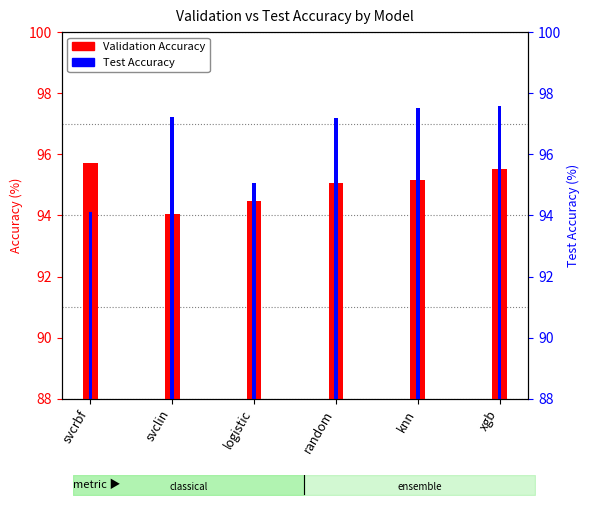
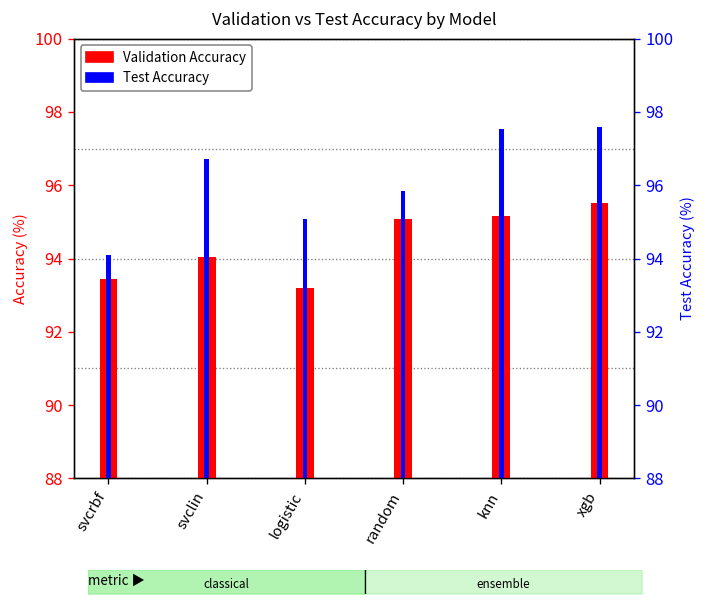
Validation Accuracy, svcrbf: 95.7 -> 93.4
Test Accuracy, svclin: 97.2 -> 96.7
Validation Accuracy, logistic: 94.5 -> 93.2
Test Accuracy, random: 97.2 -> 95.8
